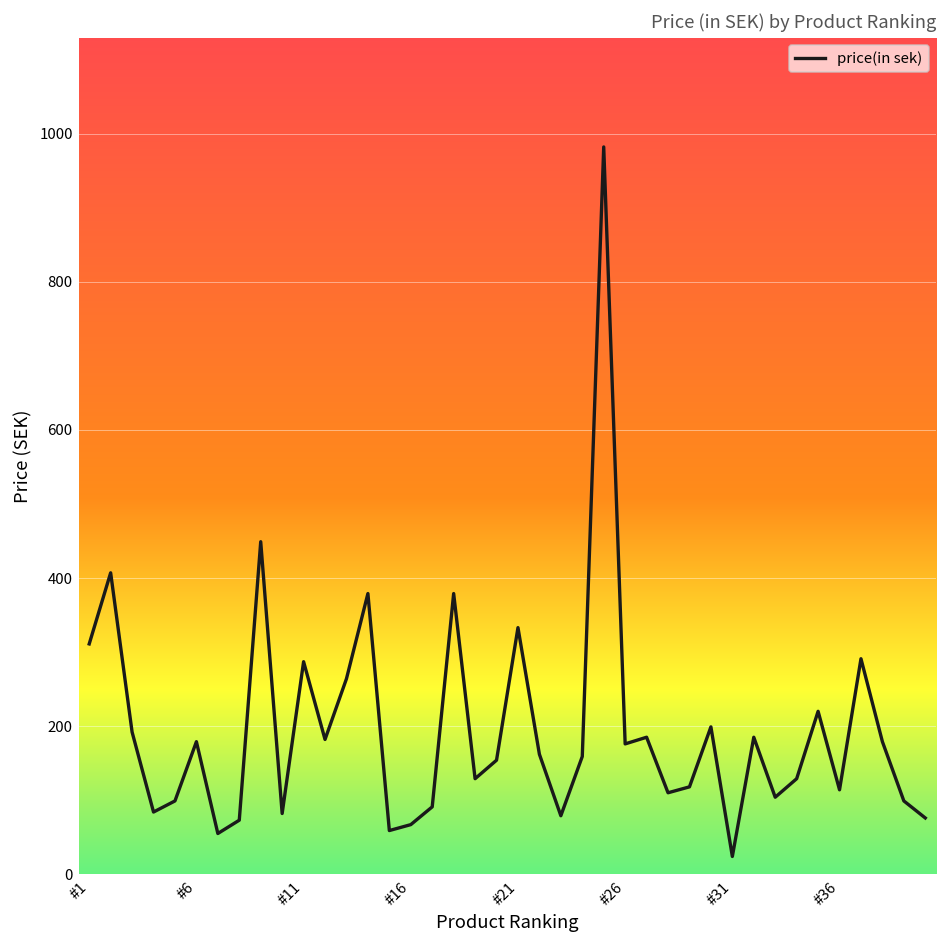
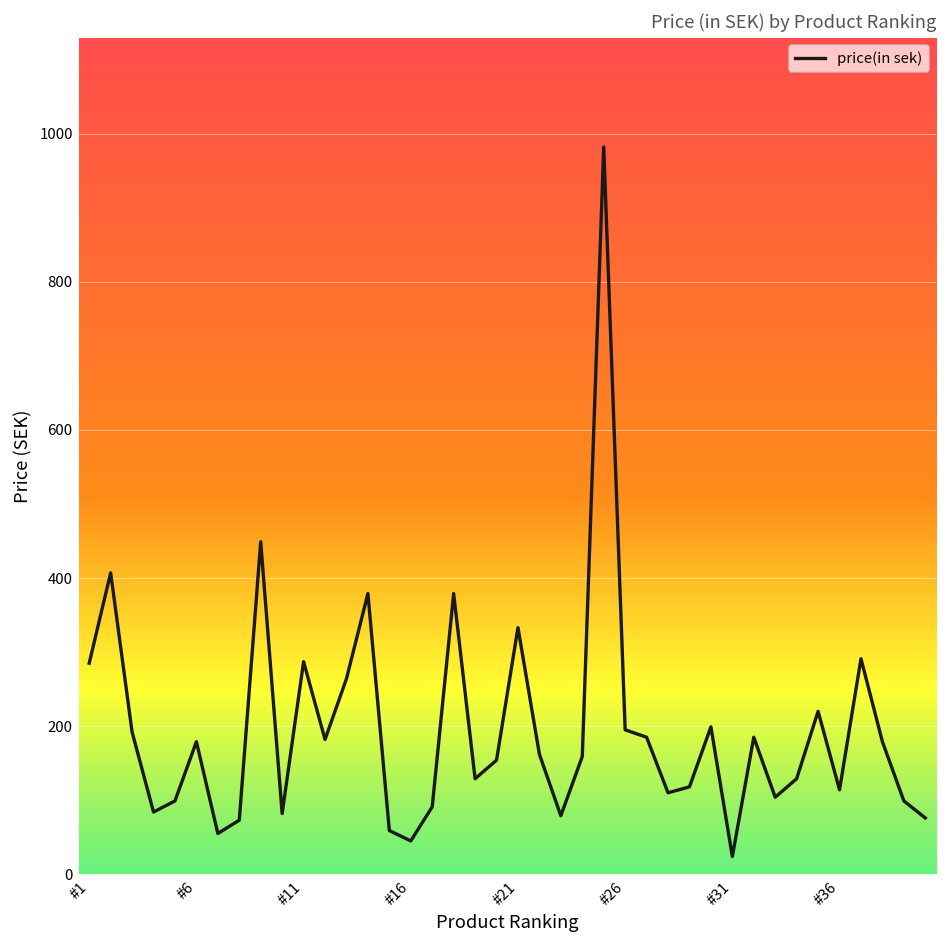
#1: 310 -> 290
#16: 70 -> 50
#26: 180 -> 200
